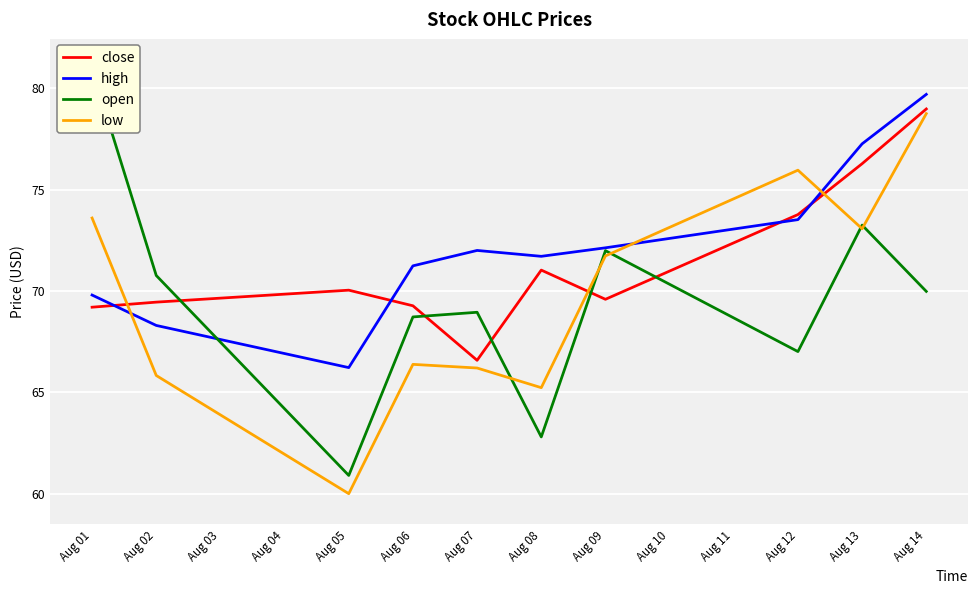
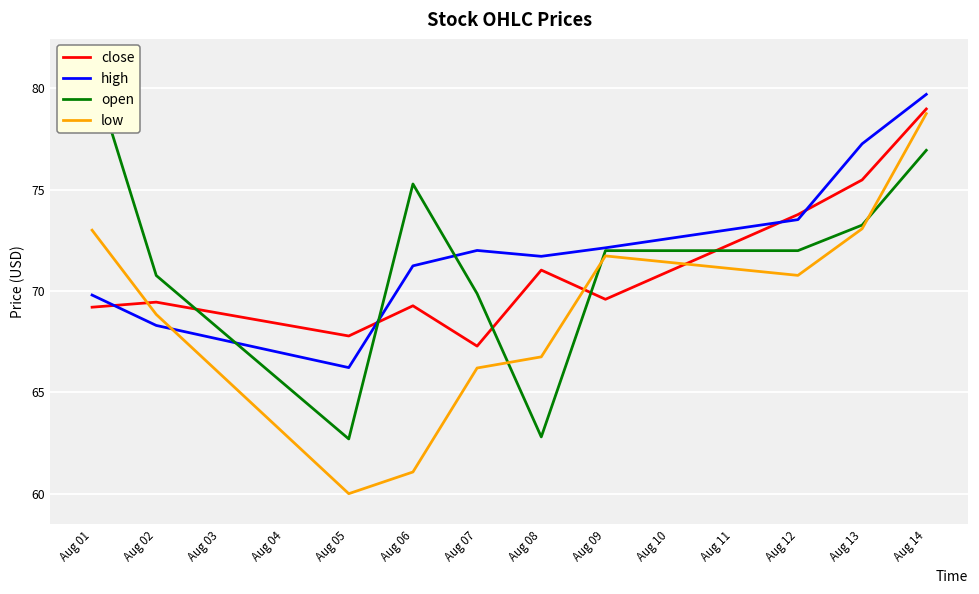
low, Aug 01: 73.6 -> 73.0
low, Aug 02: 65.8 -> 68.8
close, Aug 05: 70.0 -> 67.8
open, Aug 05: 60.9 -> 62.7
open, Aug 06: 68.7 -> 75.3
low, Aug 06: 66.4 -> 61.1
close, Aug 07: 66.6 -> 67.3
open, Aug 07: 69.0 -> 69.9
low, Aug 08: 65.2 -> 66.8
open, Aug 12: 67.0 -> 72.0
low, Aug 12: 76.0 -> 70.8
close, Aug 13: 76.3 -> 75.5
open, Aug 14: 70.0 -> 76.9
